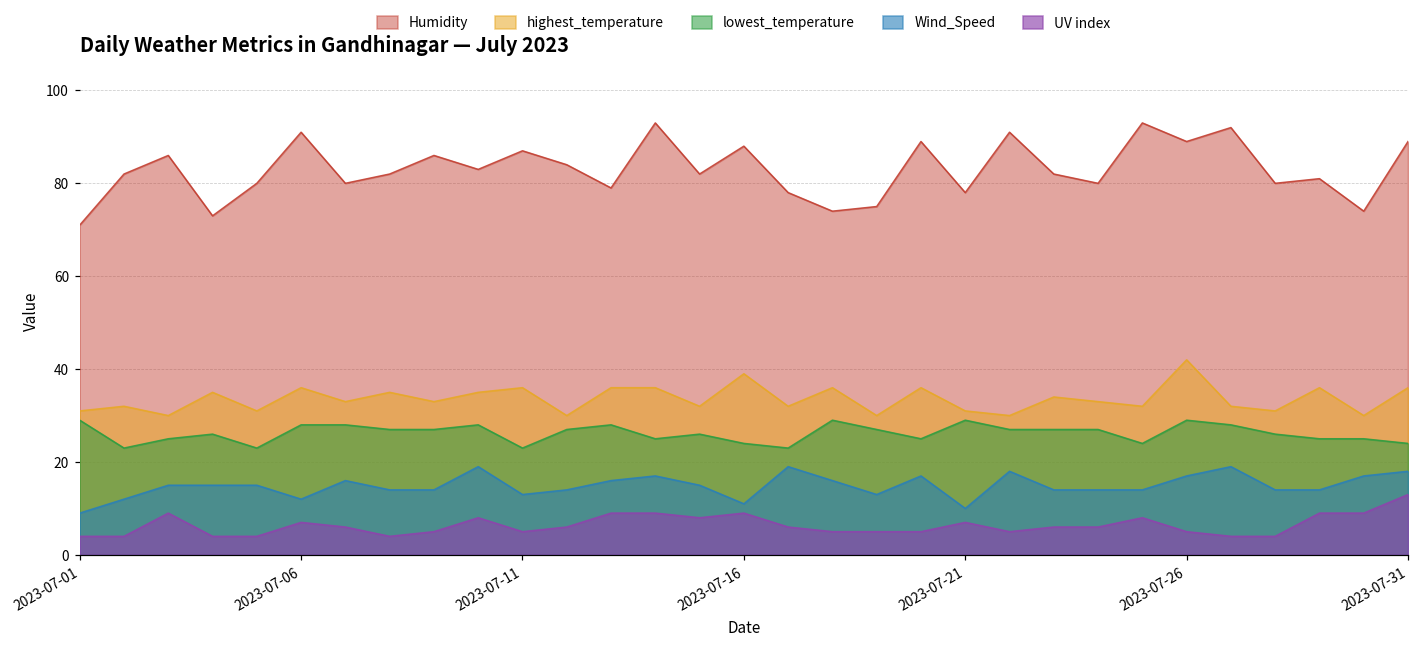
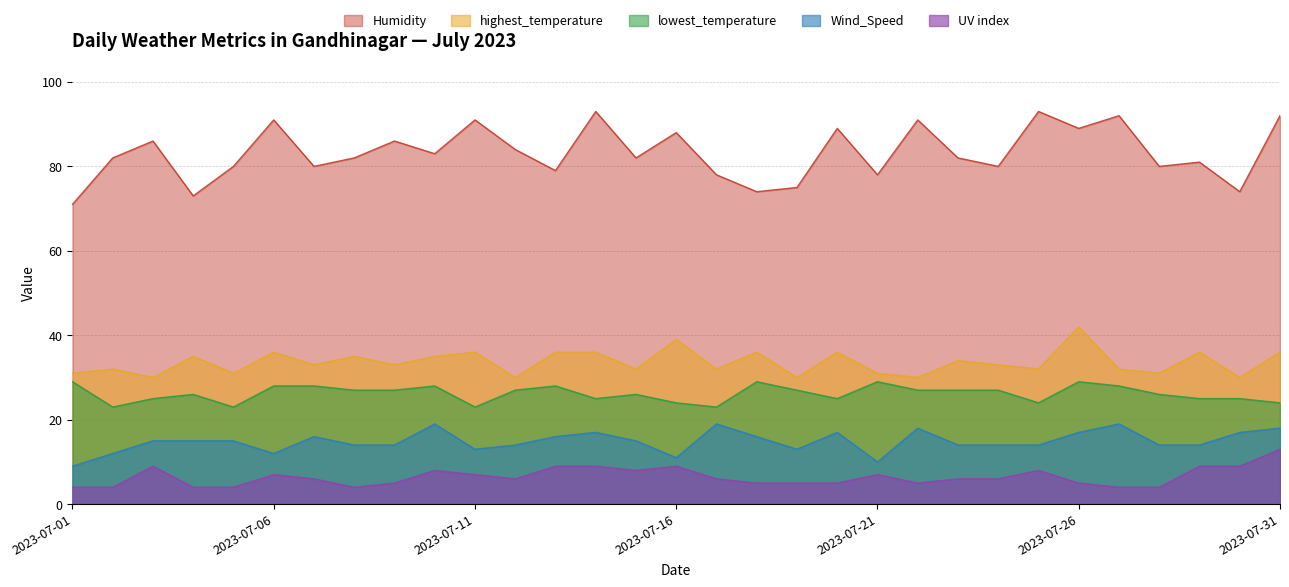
Humidity, 2023-07-11: 87 -> 91
UV index, 2023-07-11: 5 -> 7
Humidity, 2023-07-31: 89 -> 92
